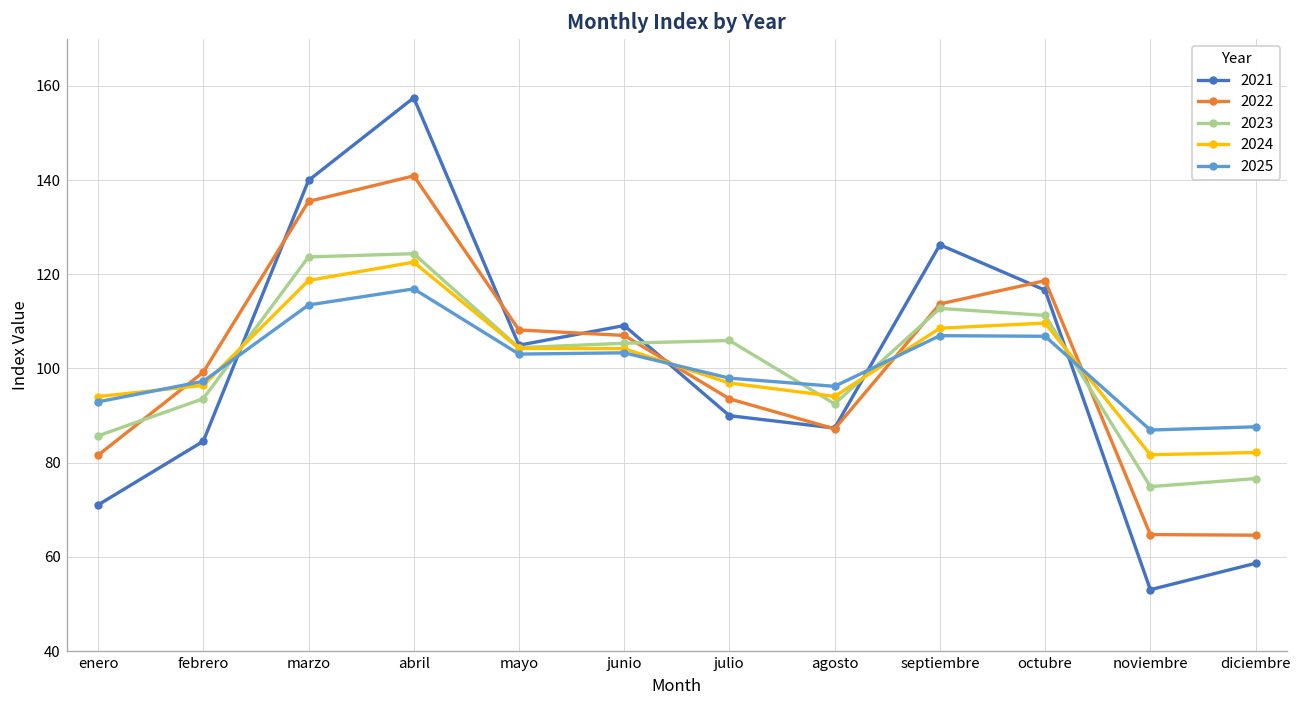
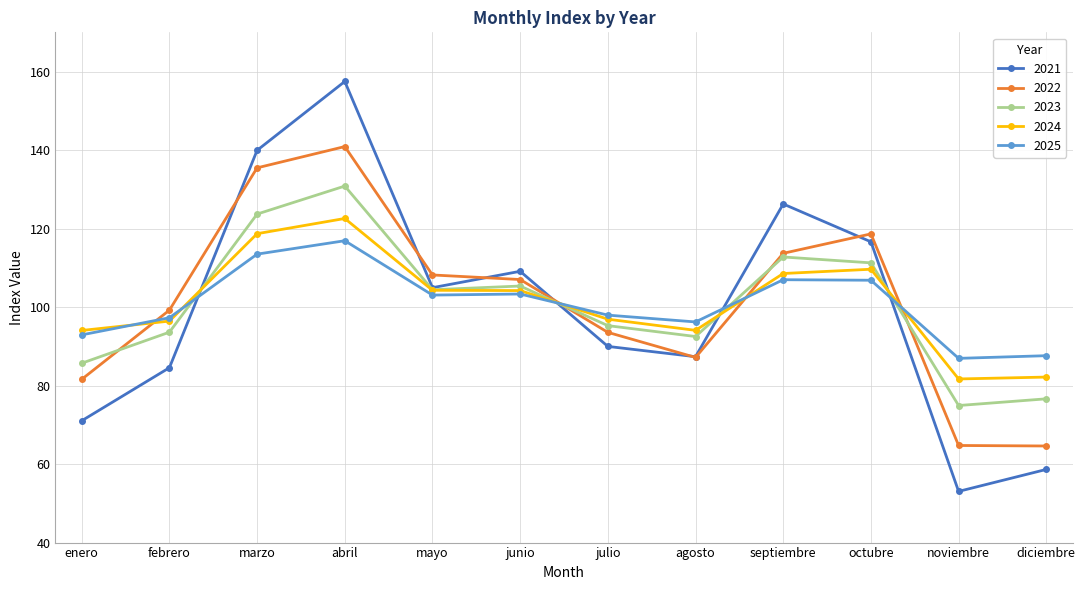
2023, abril: 124 -> 131
2023, julio: 106 -> 95
